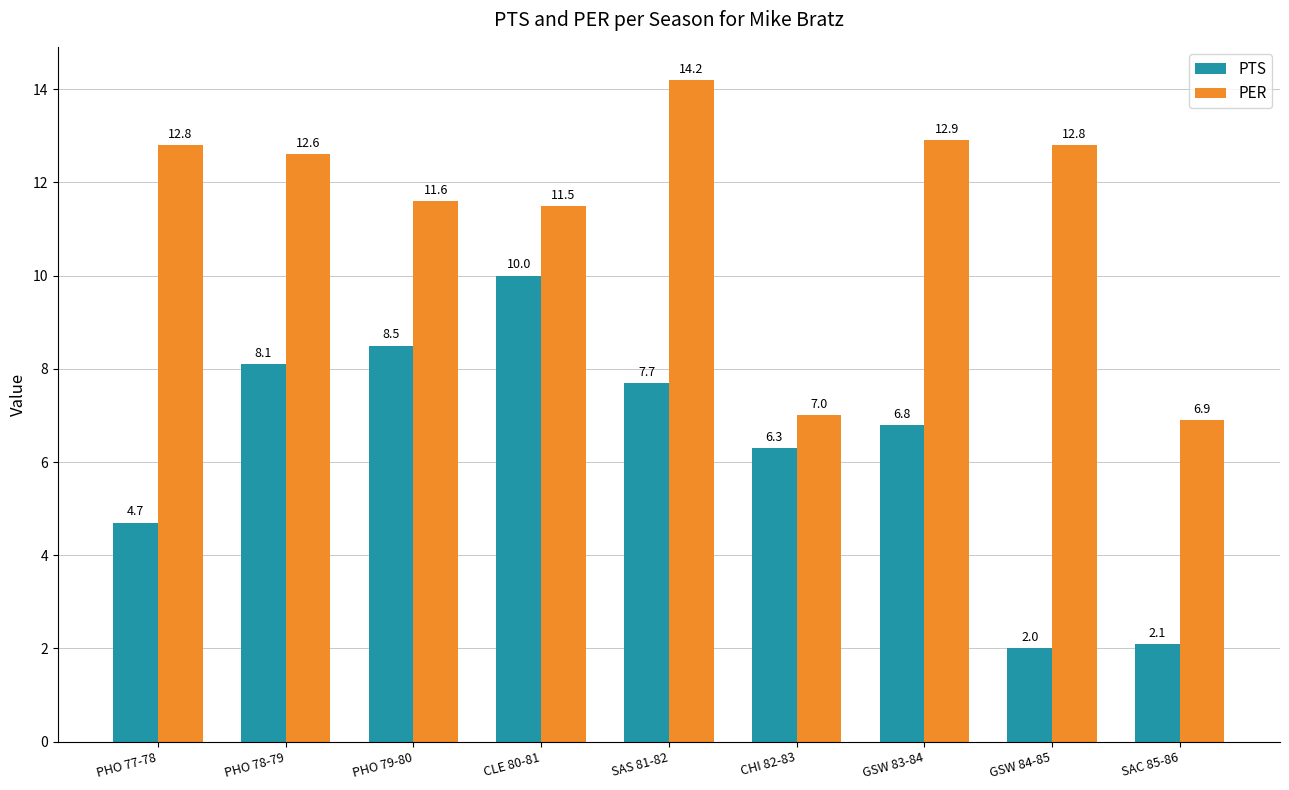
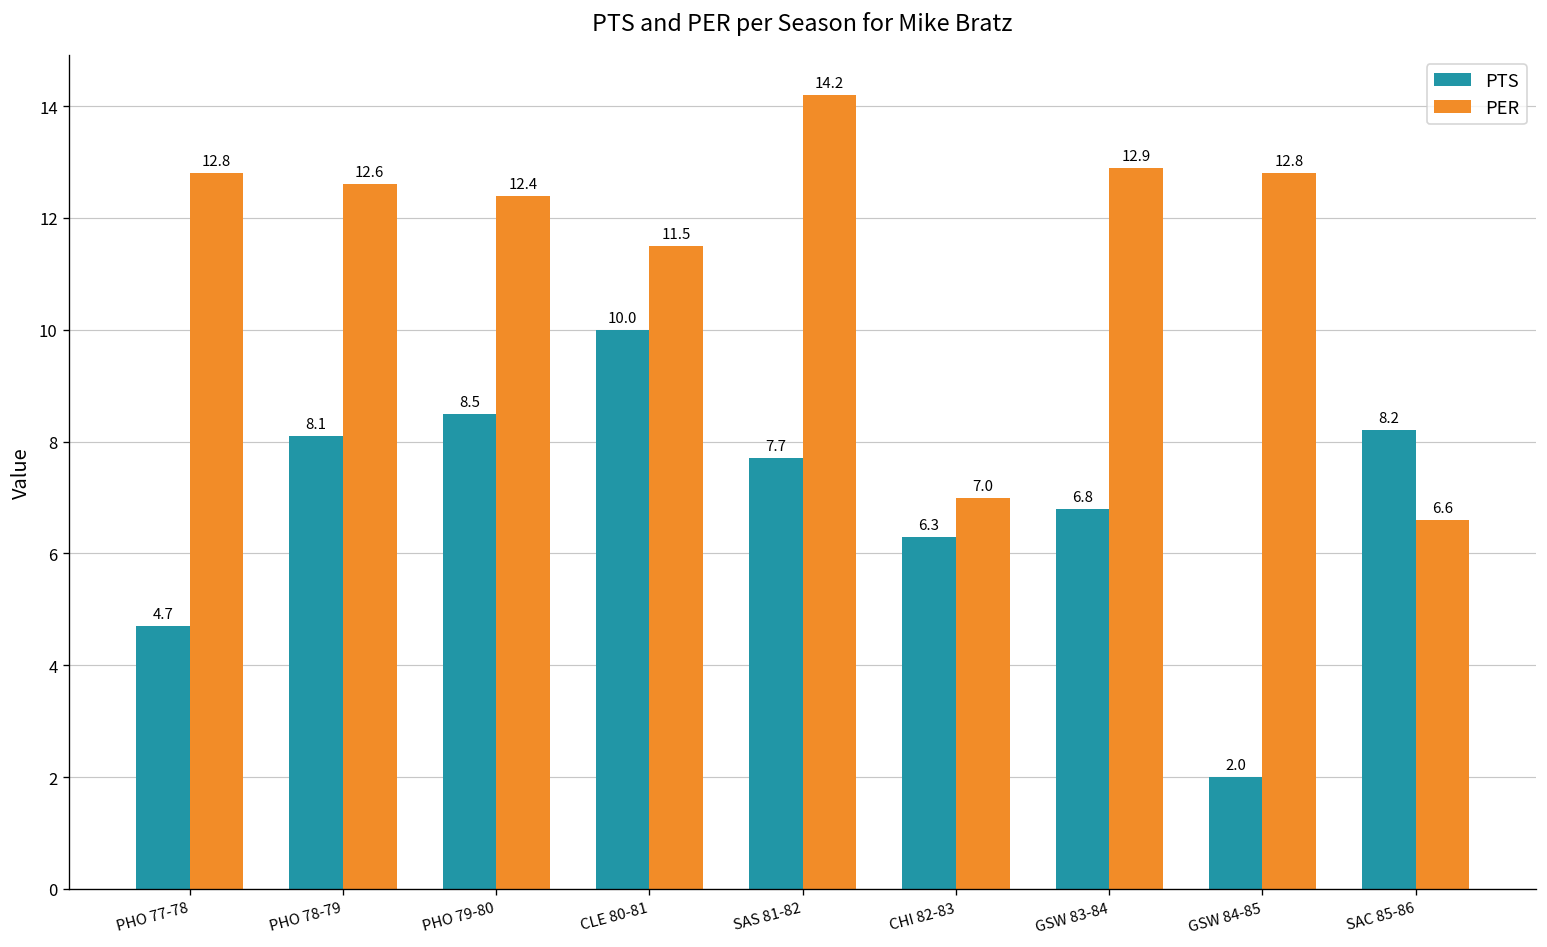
PER, PHO 79-80: 11.6 -> 12.4
PTS, SAC 85-86: 2.1 -> 8.2
PER, SAC 85-86: 6.9 -> 6.6
